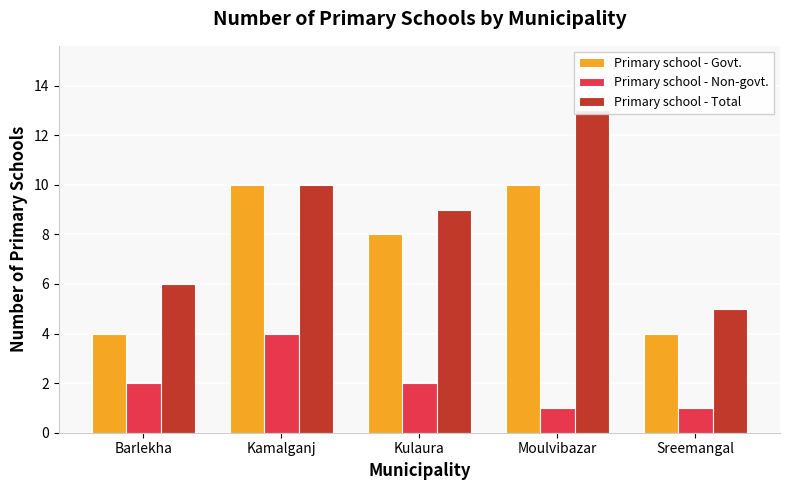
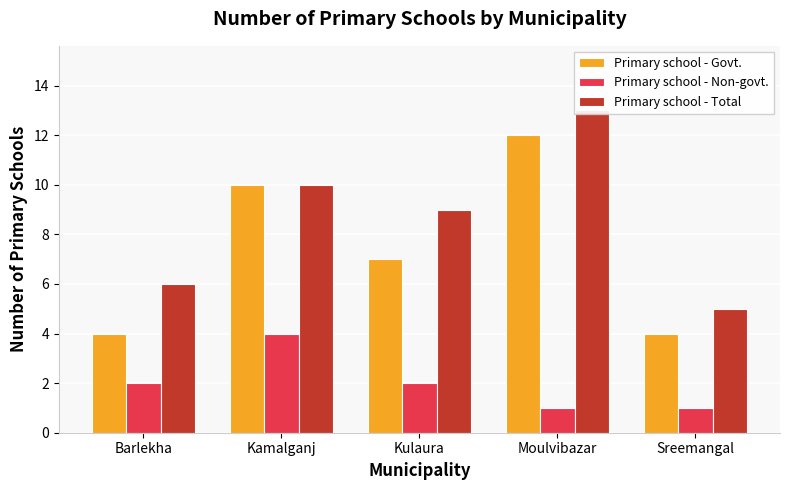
Primary school - Govt., Kulaura: 8 -> 7
Primary school - Govt., Moulvibazar: 10 -> 12
